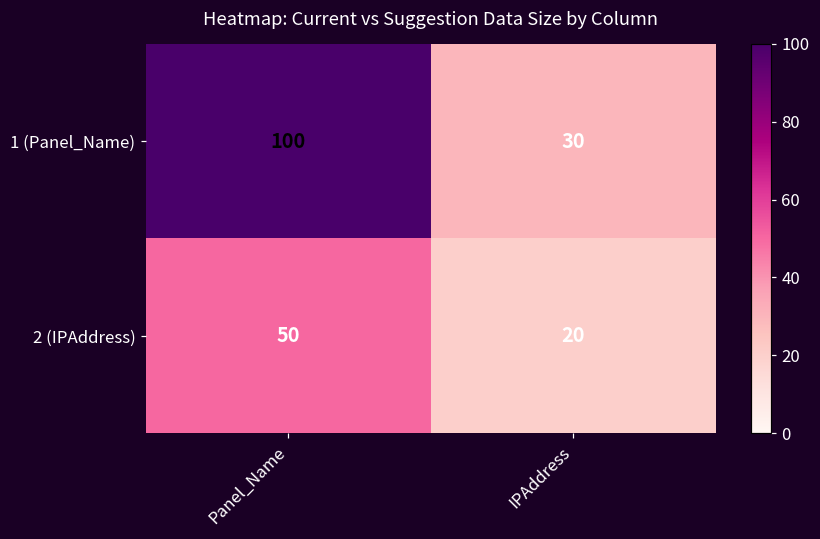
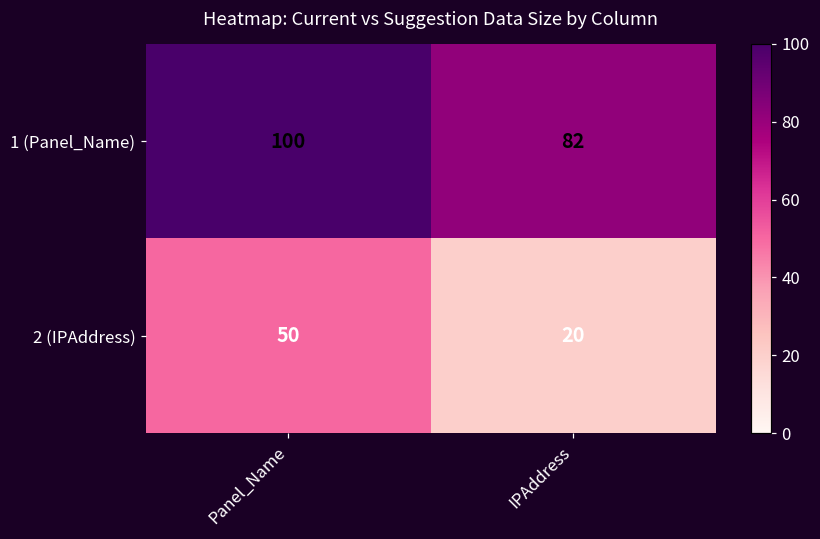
1 (Panel_Name), IPAddress: 30 -> 82
